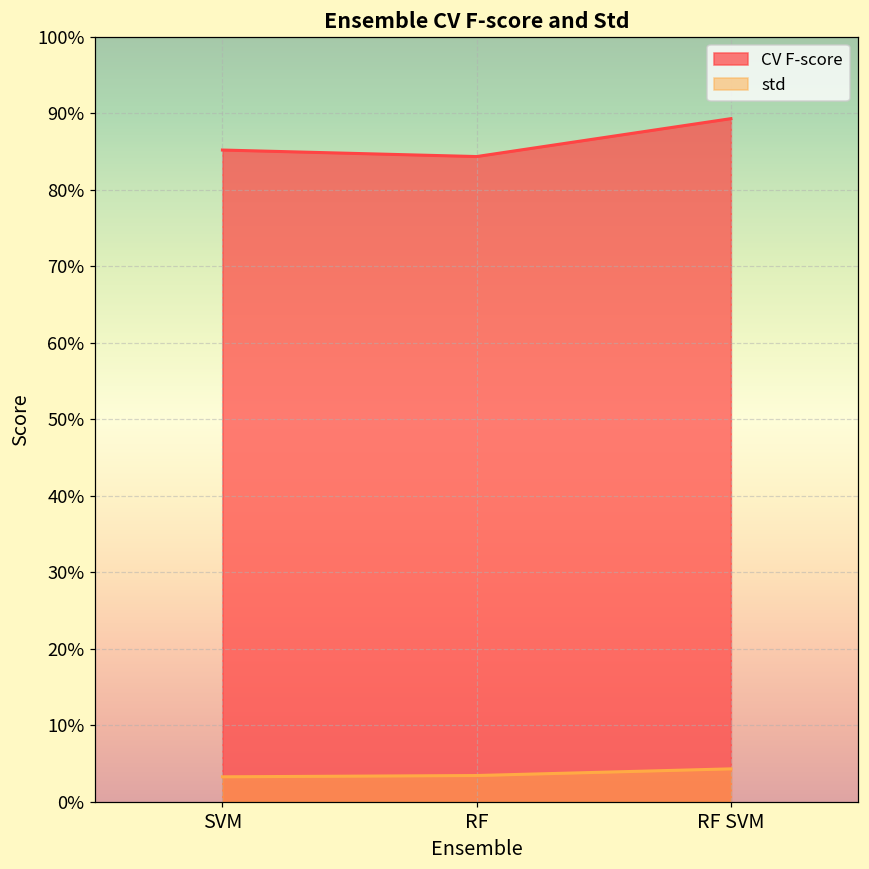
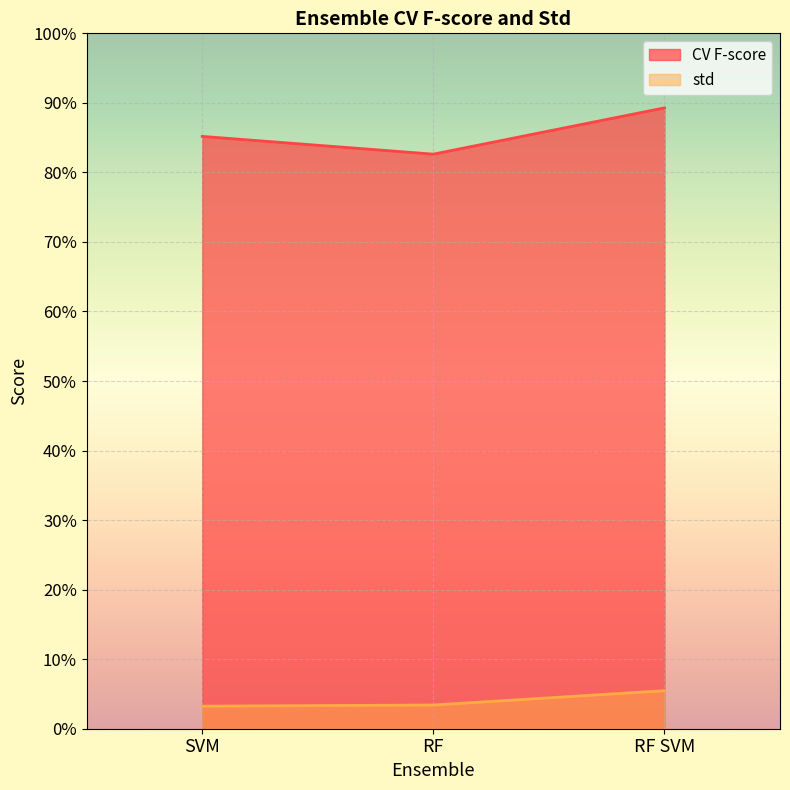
CV F-score, RF: 84% -> 83%
std, RF SVM: 4% -> 5%
